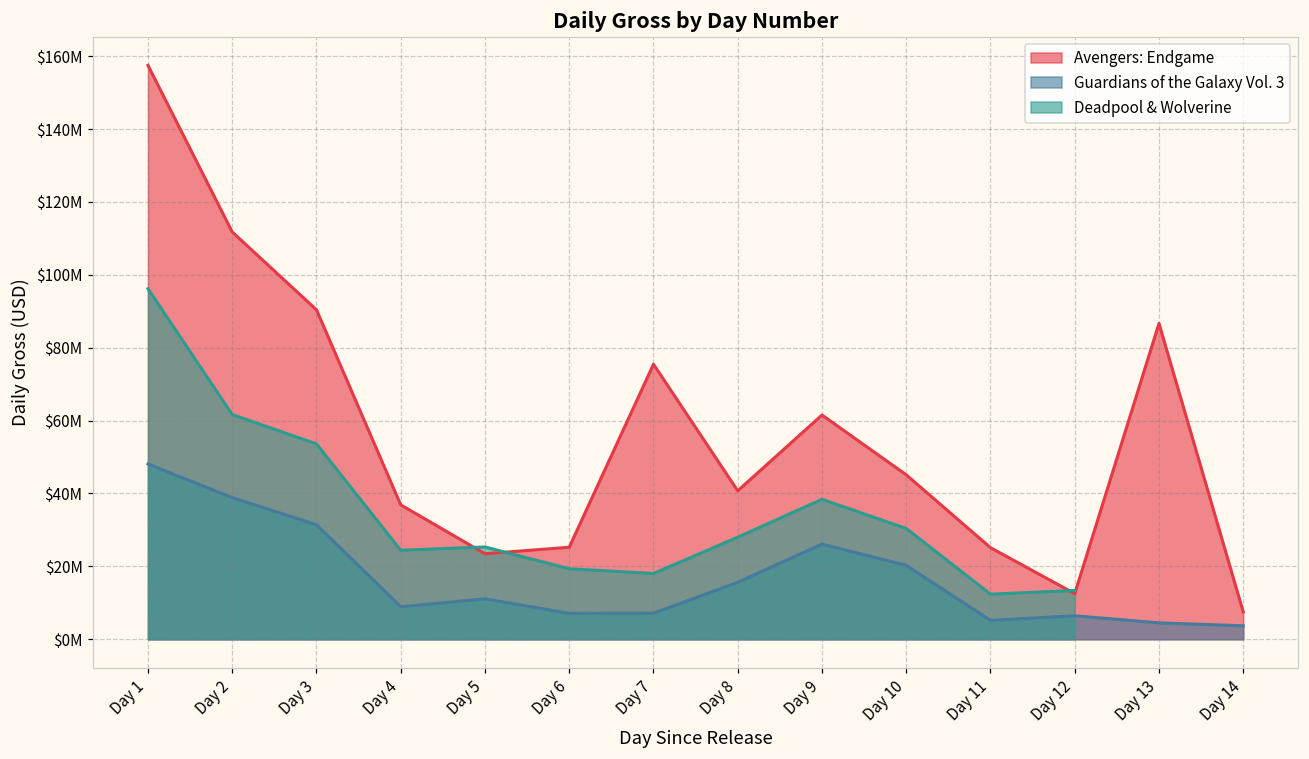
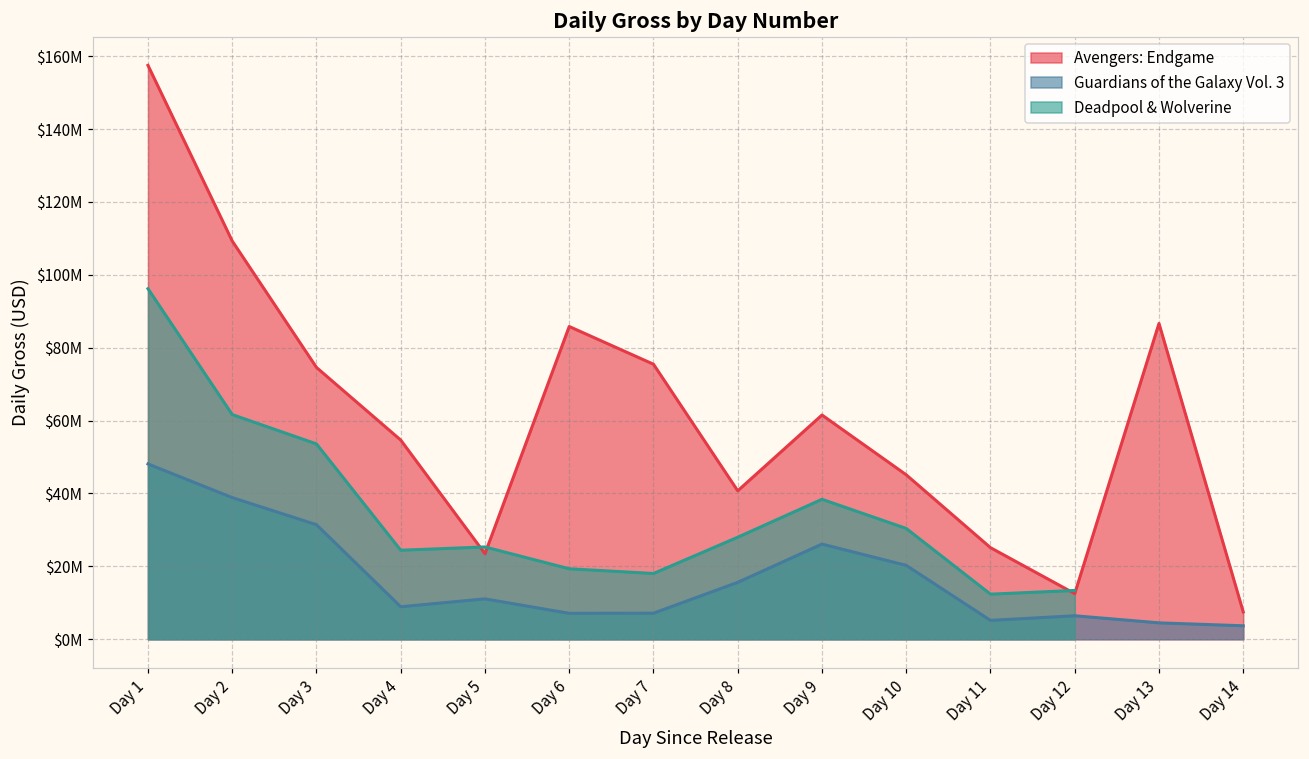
Avengers: Endgame, Day 2: $112000000 -> $109000000
Avengers: Endgame, Day 3: $90000000 -> $75000000
Avengers: Endgame, Day 4: $37000000 -> $55000000
Avengers: Endgame, Day 6: $25000000 -> $86000000
